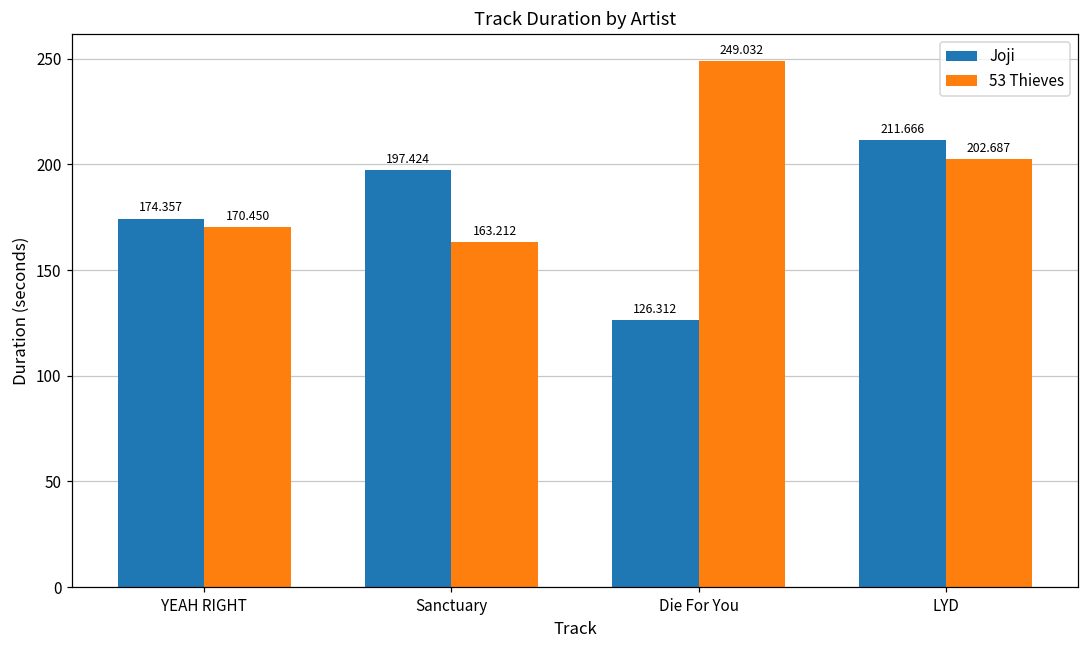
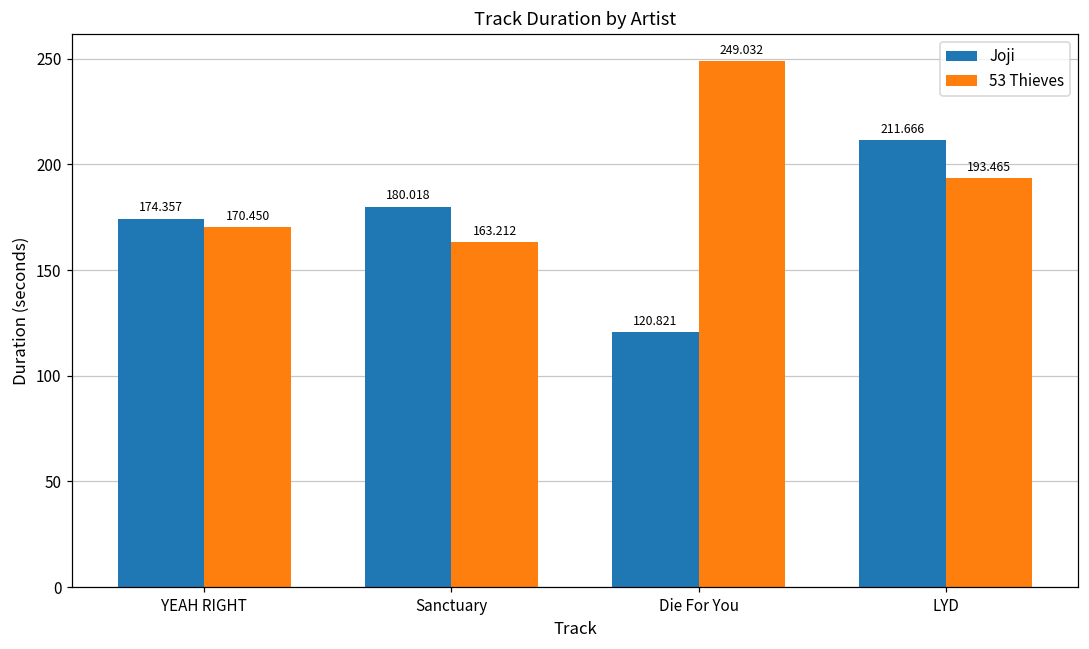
Joji, Sanctuary: 197.424 -> 180.018
Joji, Die For You: 126.312 -> 120.821
53 Thieves, LYD: 202.687 -> 193.465
